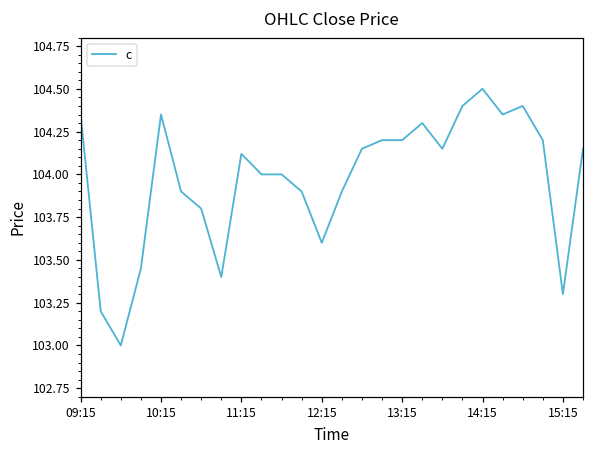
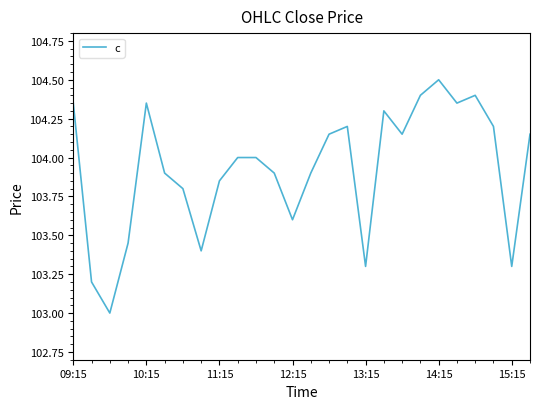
11:15: 104.12 -> 103.85
13:15: 104.2 -> 103.3
